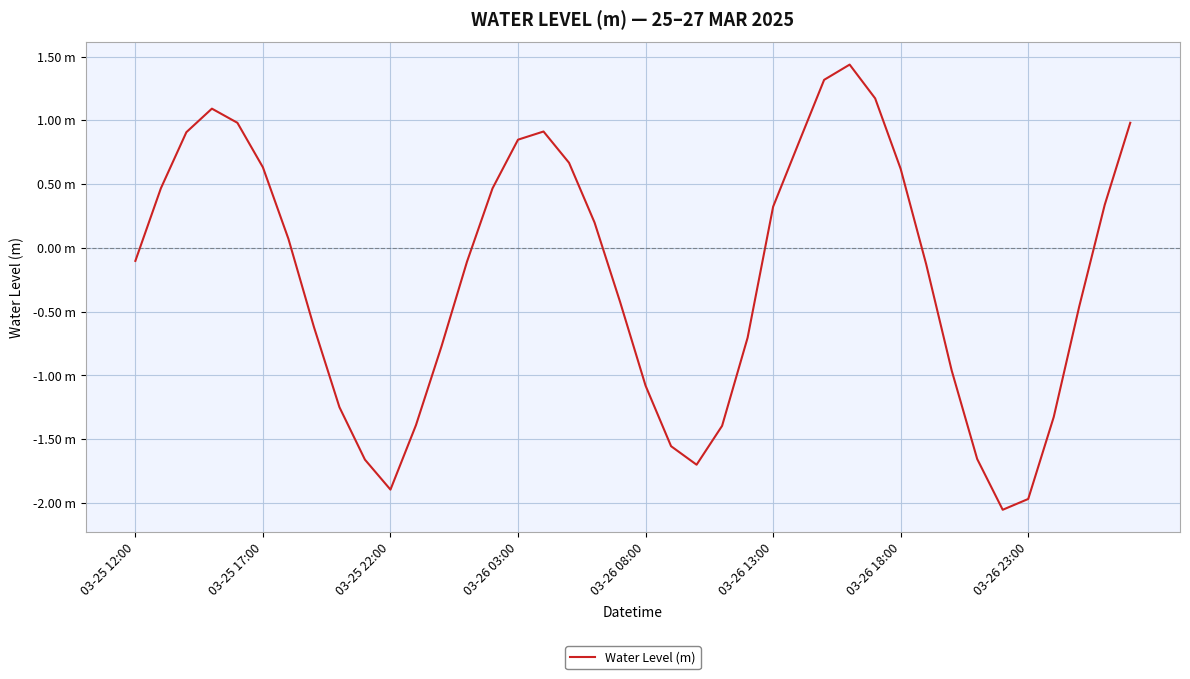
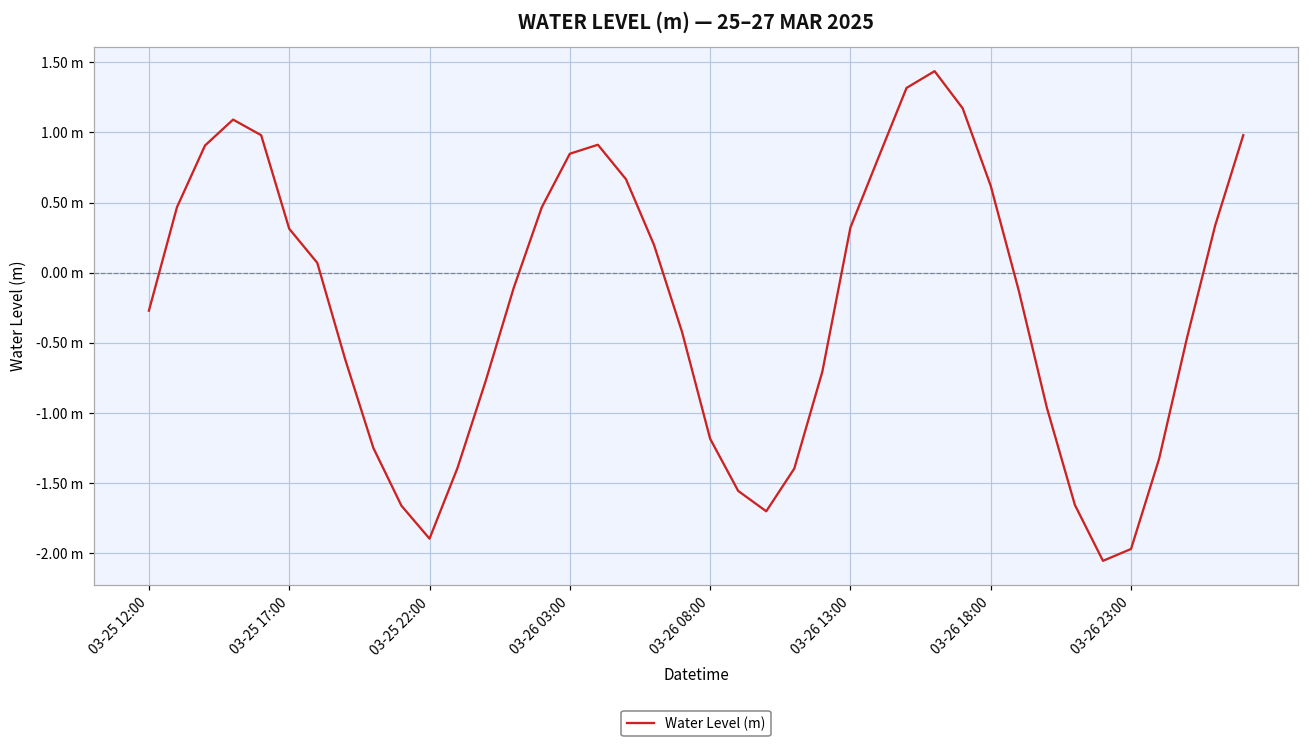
03-25 12:00: -0.10 m -> -0.27 m
03-25 17:00: 0.63 m -> 0.31 m
03-26 08:00: -1.08 m -> -1.18 m
